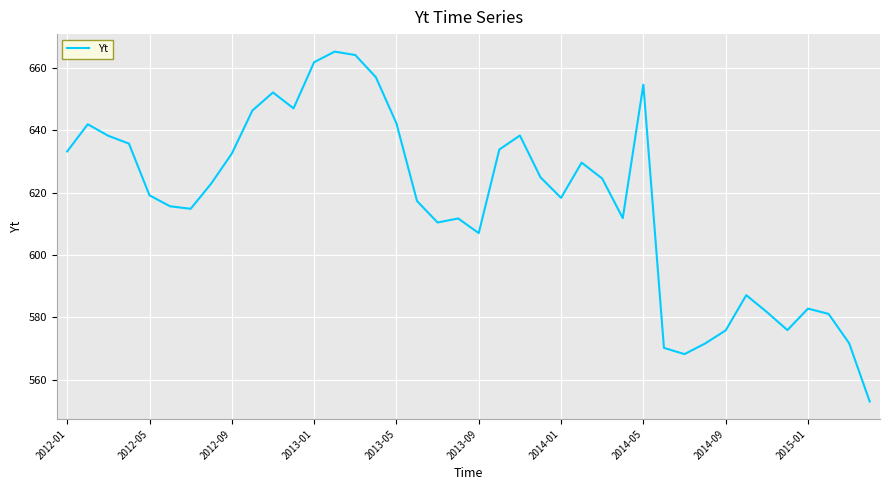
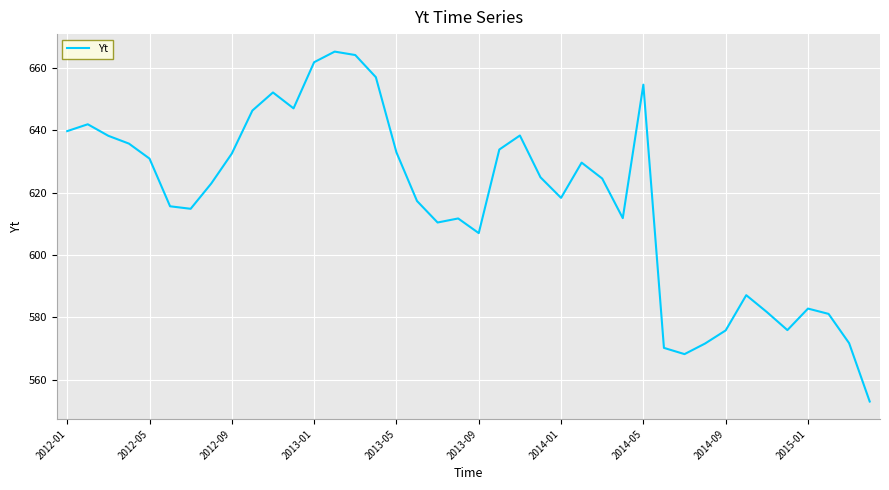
2012-01: 633 -> 640
2012-05: 619 -> 631
2013-05: 642 -> 633
